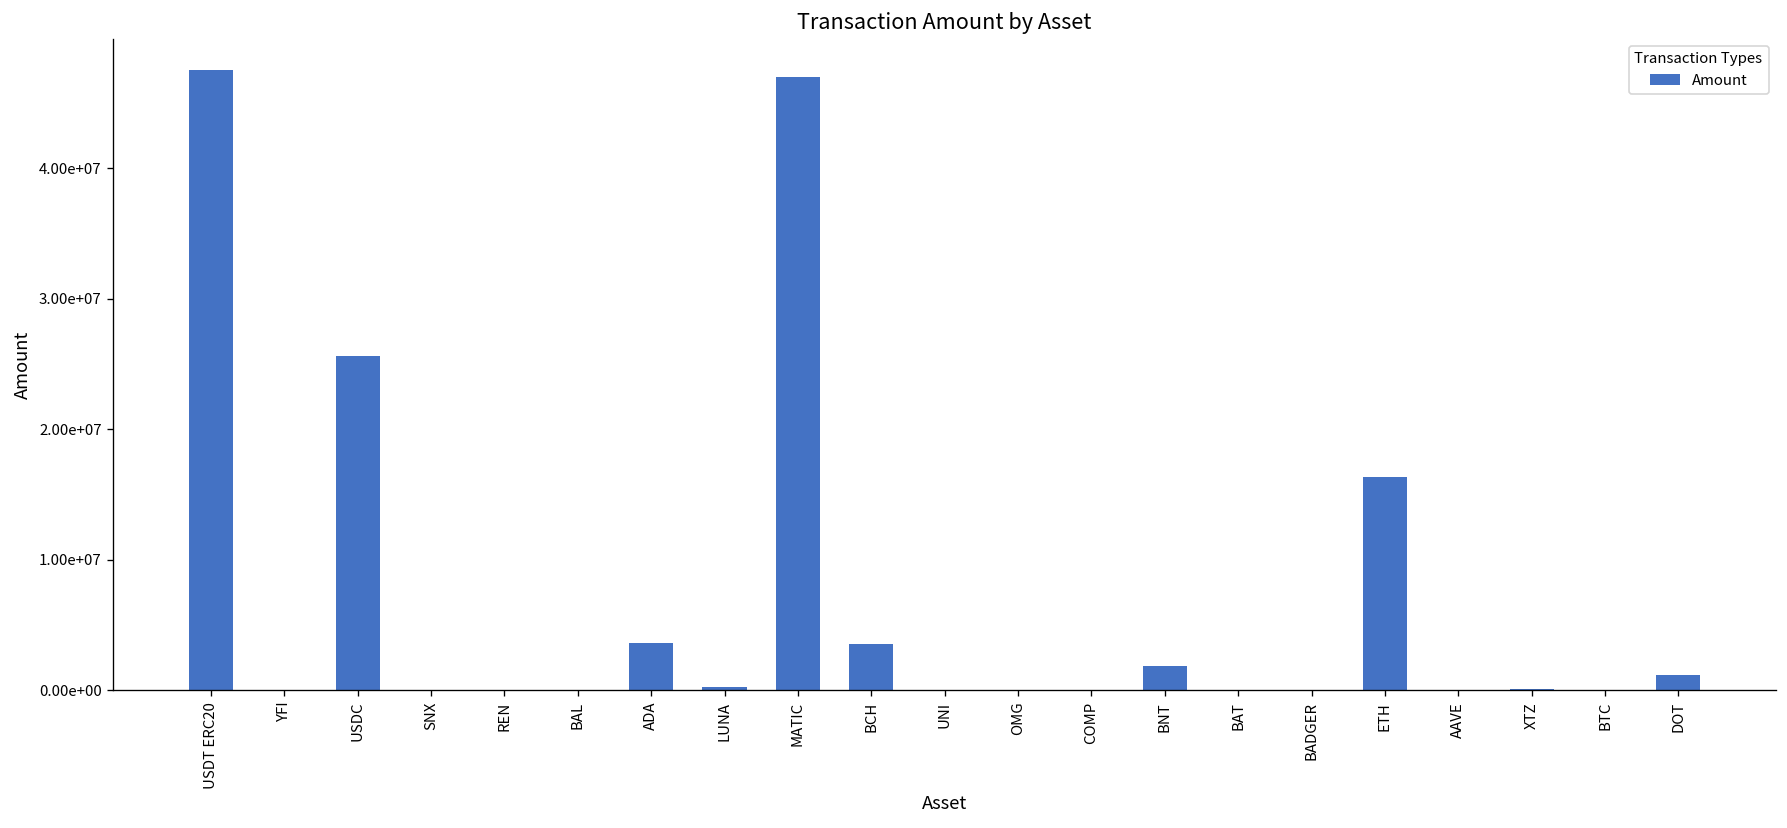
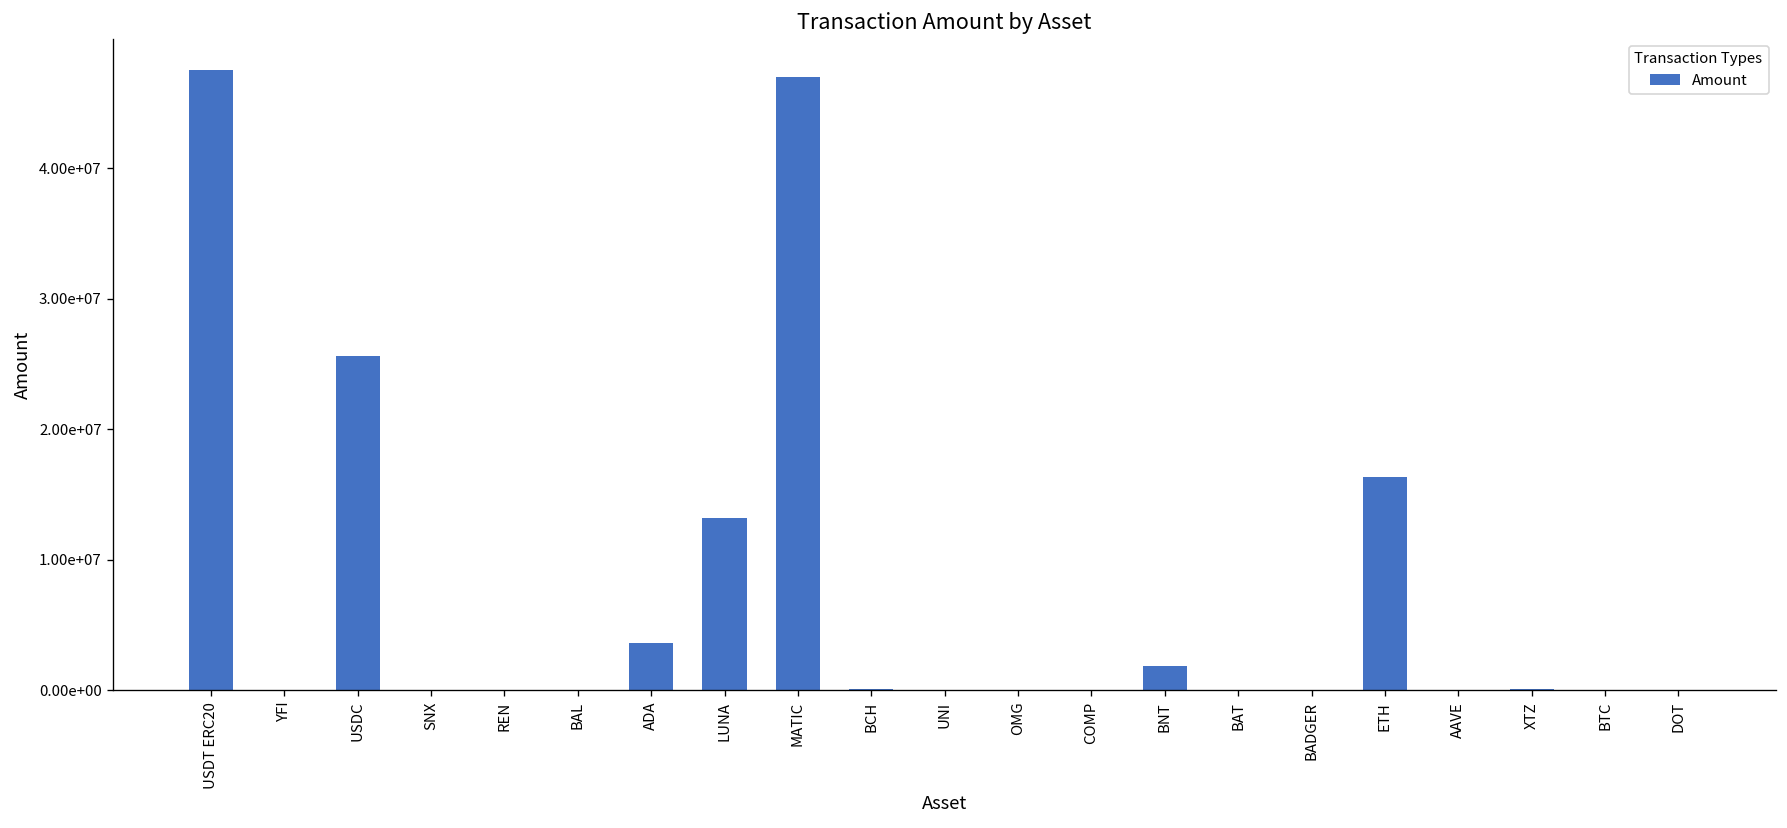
LUNA: 200000 -> 13200000
BCH: 3500000 -> 100000
DOT: 1200000 -> 0
